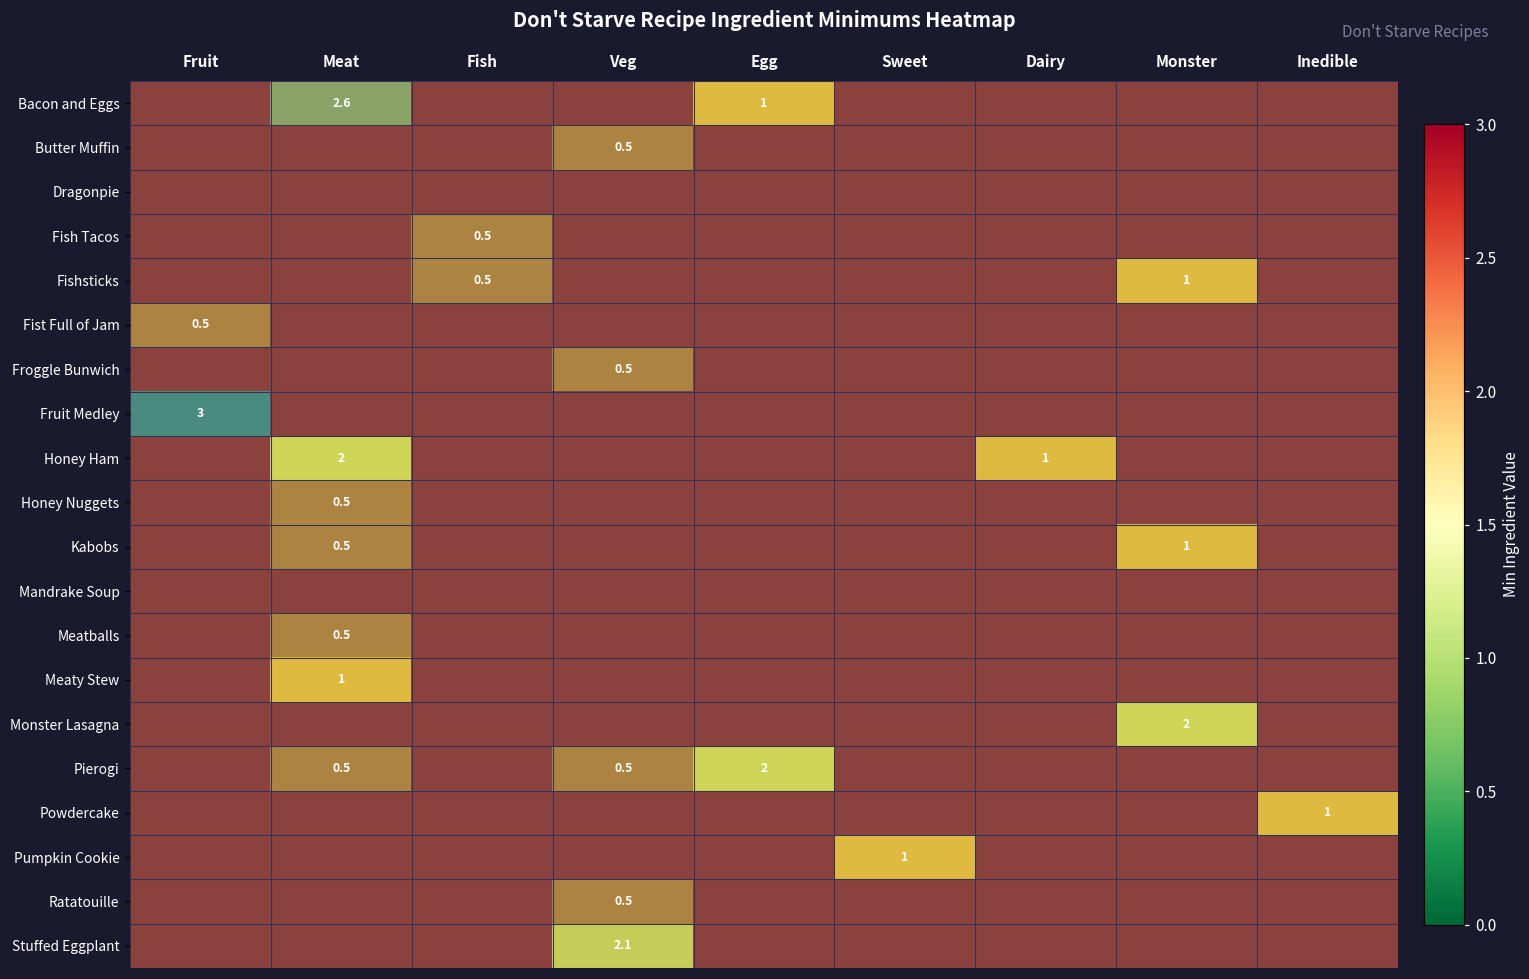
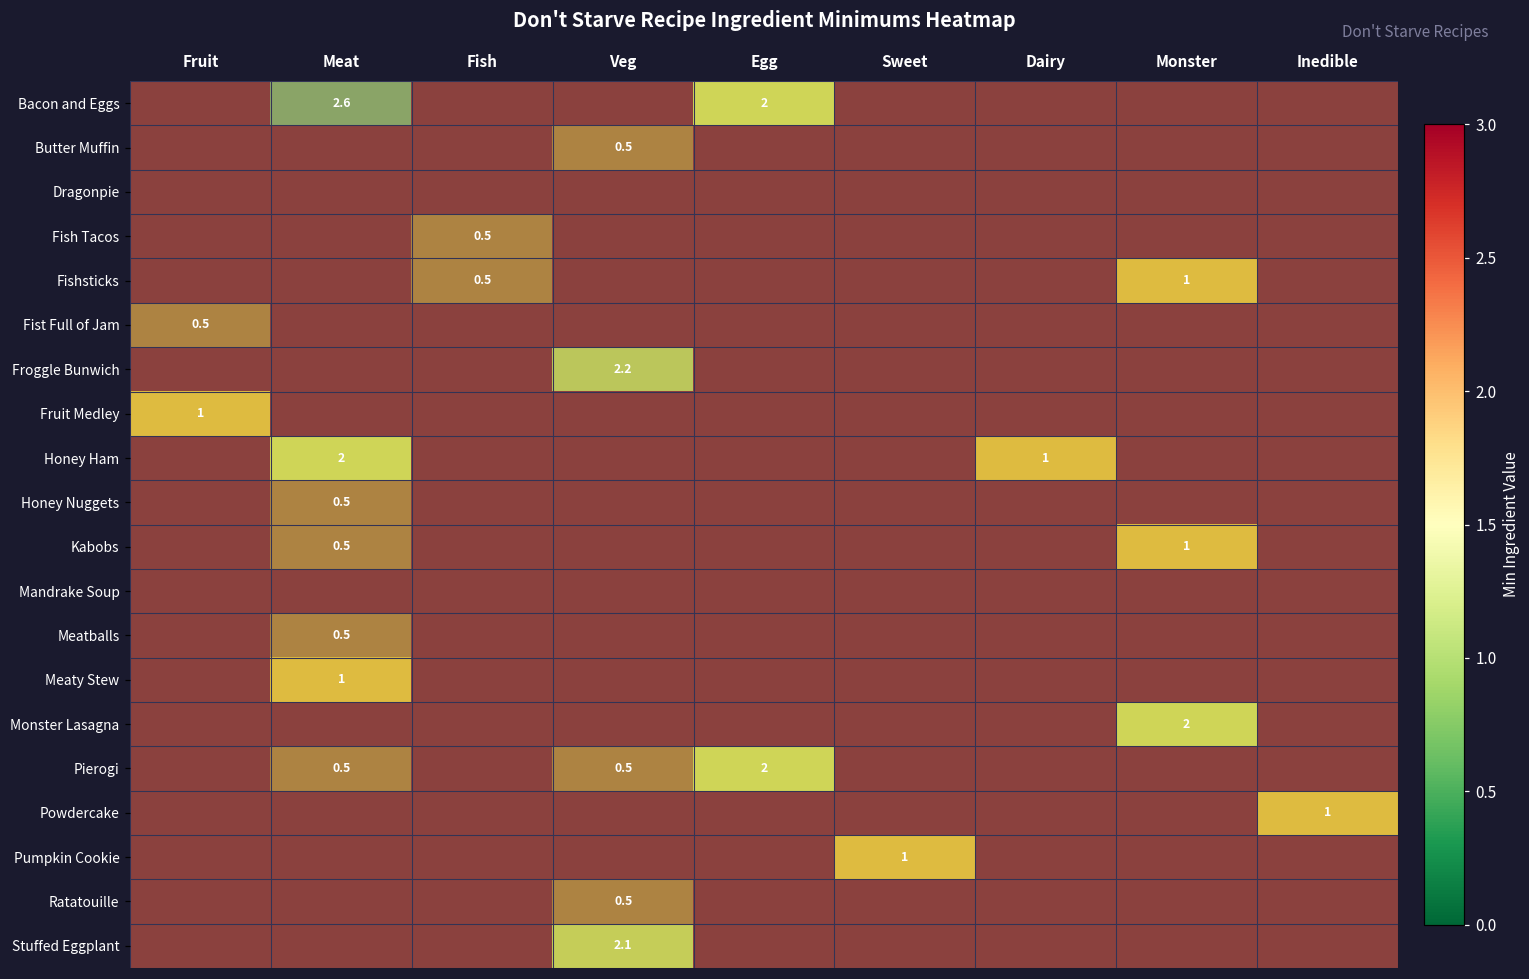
Bacon and Eggs, Egg: 1 -> 2
Froggle Bunwich, Veg: 0.5 -> 2.2
Fruit Medley, Fruit: 3 -> 1
